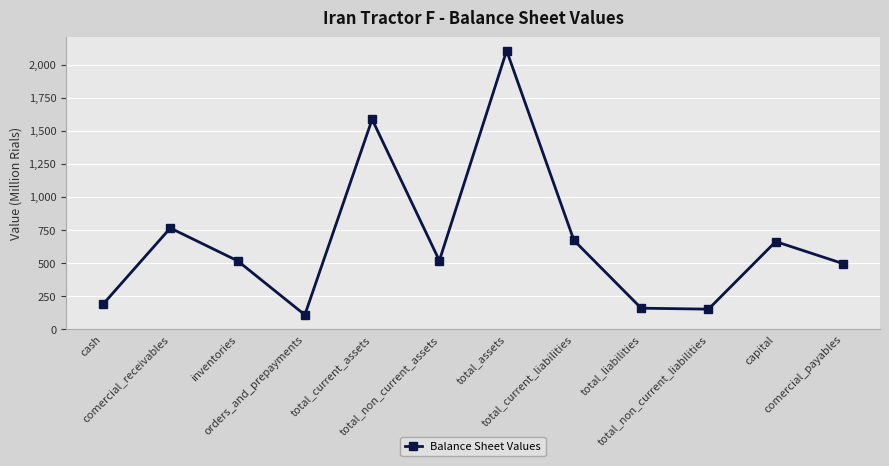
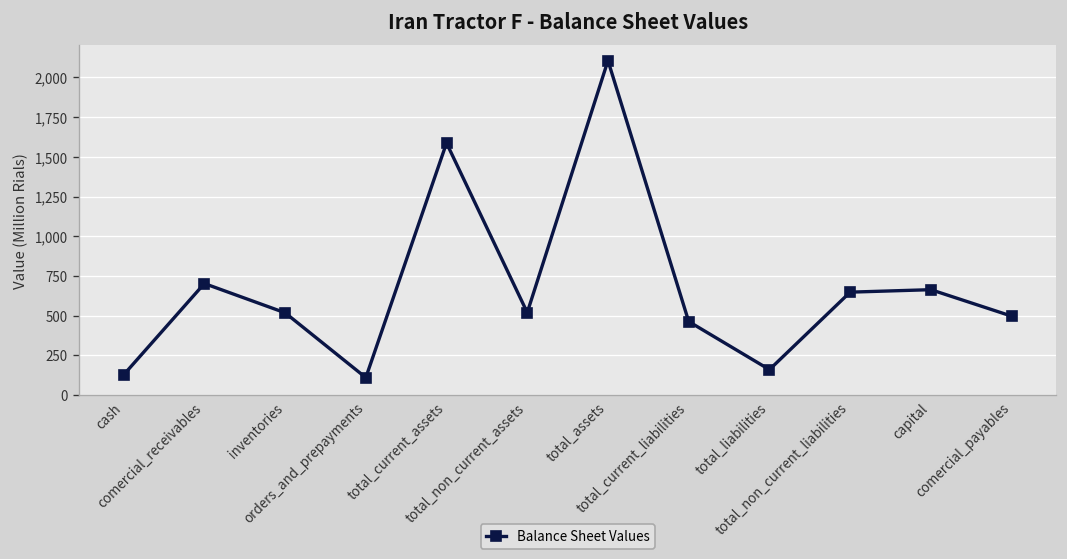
cash: 190 -> 130
comercial_receivables: 770 -> 700
total_current_liabilities: 670 -> 460
total_non_current_liabilities: 150 -> 650
